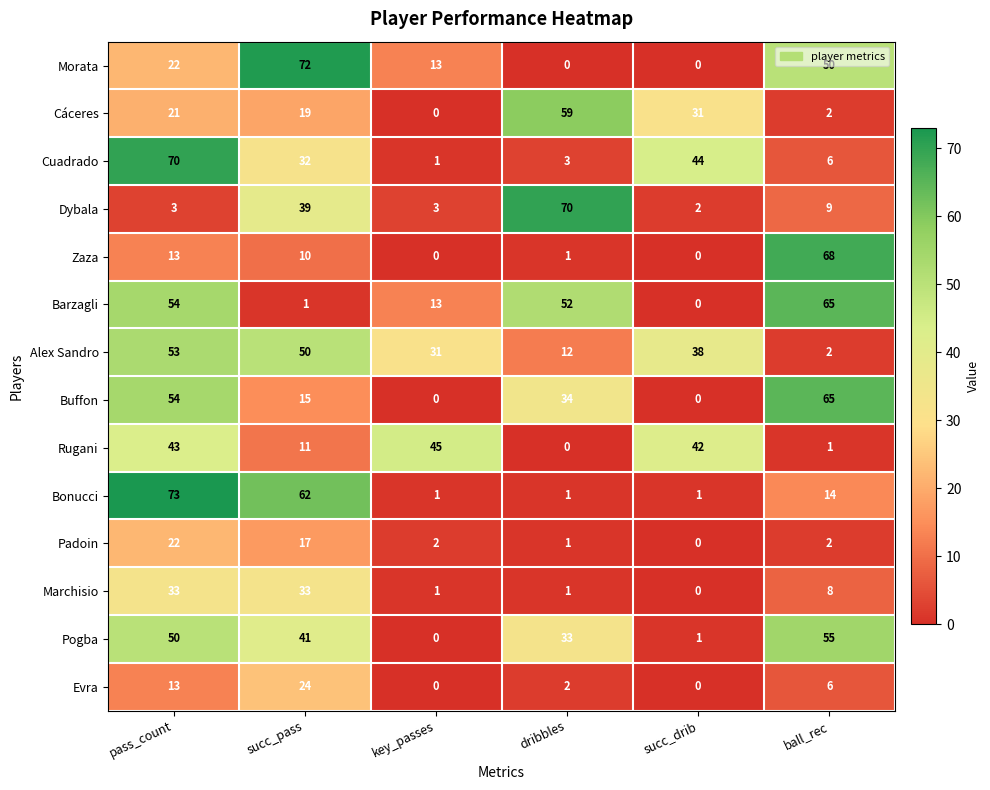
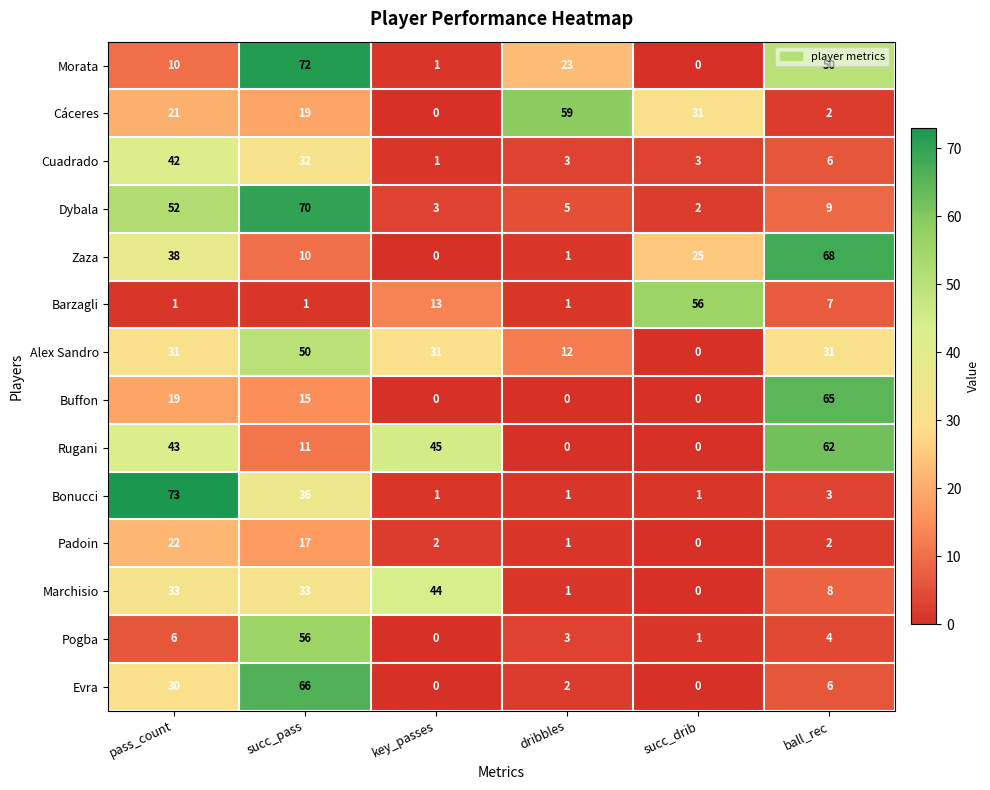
Morata, pass_count: 22 -> 10
Morata, key_passes: 13 -> 1
Morata, dribbles: 0 -> 23
Cuadrado, pass_count: 70 -> 42
Cuadrado, succ_drib: 44 -> 3
Dybala, pass_count: 3 -> 52
Dybala, succ_pass: 39 -> 70
Dybala, dribbles: 70 -> 5
Zaza, pass_count: 13 -> 38
Zaza, succ_drib: 0 -> 25
Barzagli, pass_count: 54 -> 1
Barzagli, dribbles: 52 -> 1
Barzagli, succ_drib: 0 -> 56
Barzagli, ball_rec: 65 -> 7
Alex Sandro, pass_count: 53 -> 31
Alex Sandro, succ_drib: 38 -> 0
Alex Sandro, ball_rec: 2 -> 31
Buffon, pass_count: 54 -> 19
Buffon, dribbles: 34 -> 0
Rugani, succ_drib: 42 -> 0
Rugani, ball_rec: 1 -> 62
Bonucci, succ_pass: 62 -> 36
Bonucci, ball_rec: 14 -> 3
Marchisio, key_passes: 1 -> 44
Pogba, pass_count: 50 -> 6
Pogba, succ_pass: 41 -> 56
Pogba, dribbles: 33 -> 3
Pogba, ball_rec: 55 -> 4
Evra, pass_count: 13 -> 30
Evra, succ_pass: 24 -> 66
